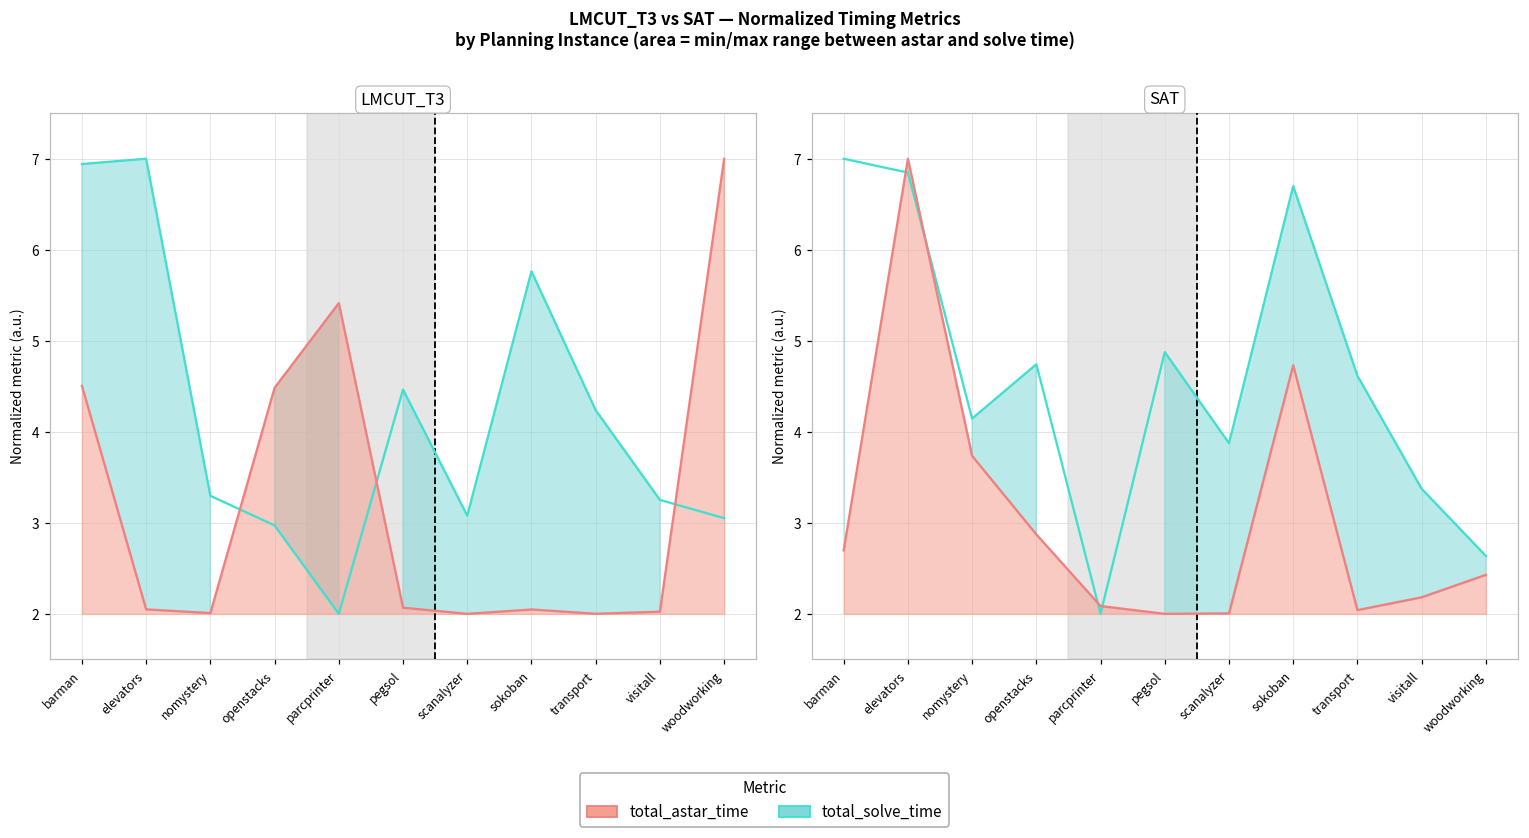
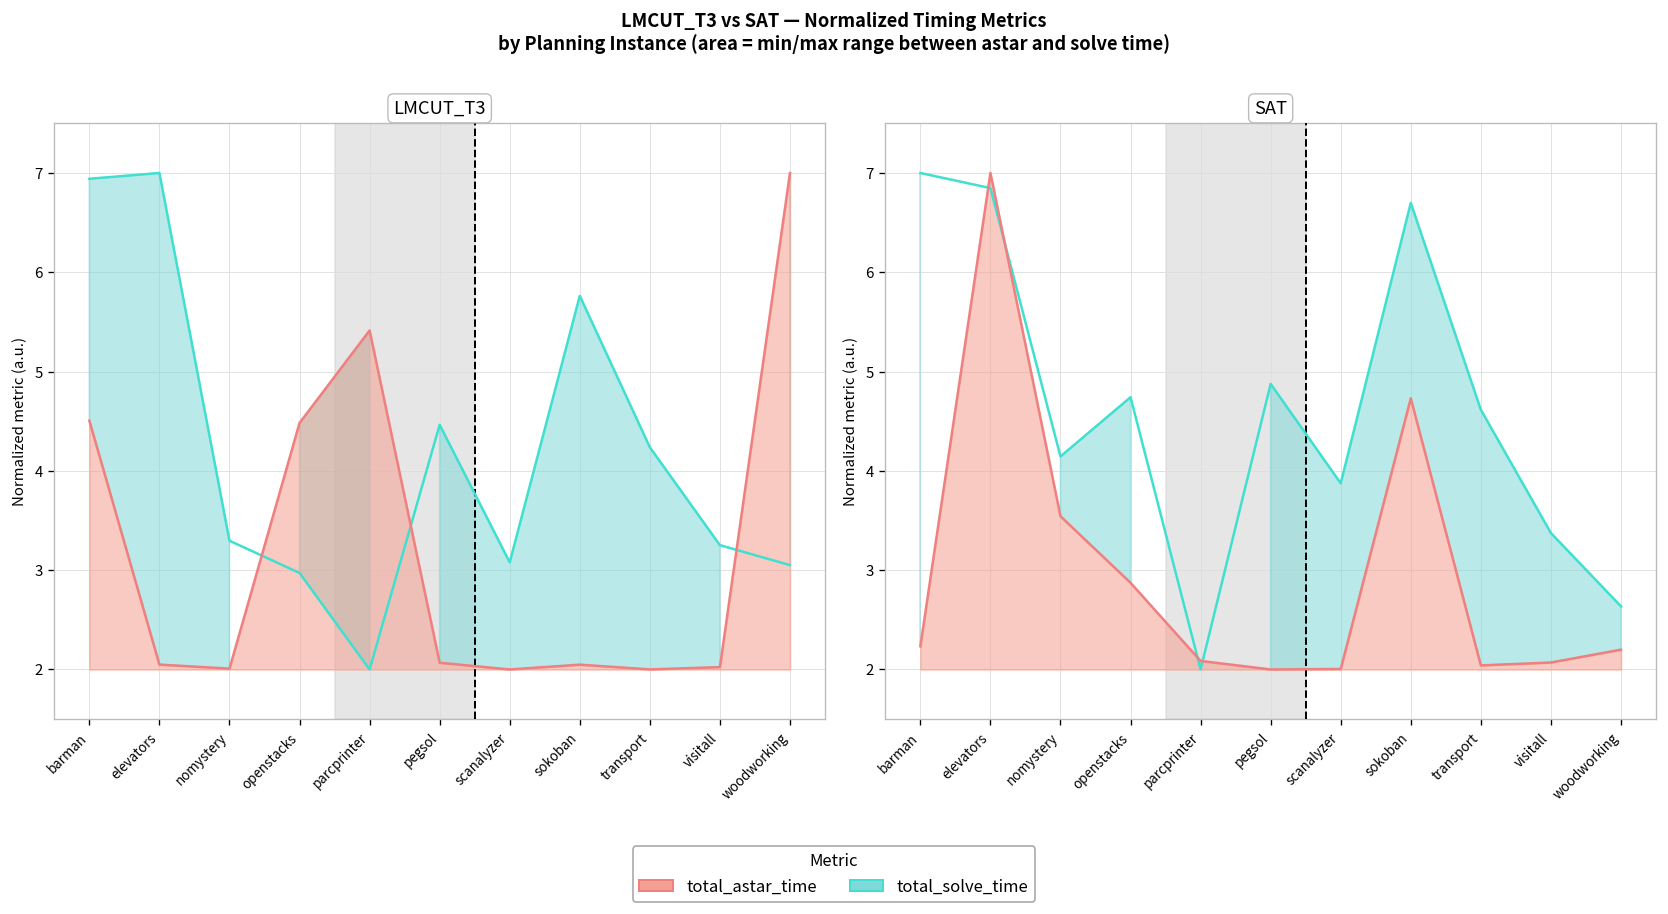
SAT, total_astar_time, barman: 2.7 -> 2.2
SAT, total_astar_time, nomystery: 3.7 -> 3.5
SAT, total_astar_time, visitall: 2.2 -> 2.1
SAT, total_astar_time, woodworking: 2.4 -> 2.2
